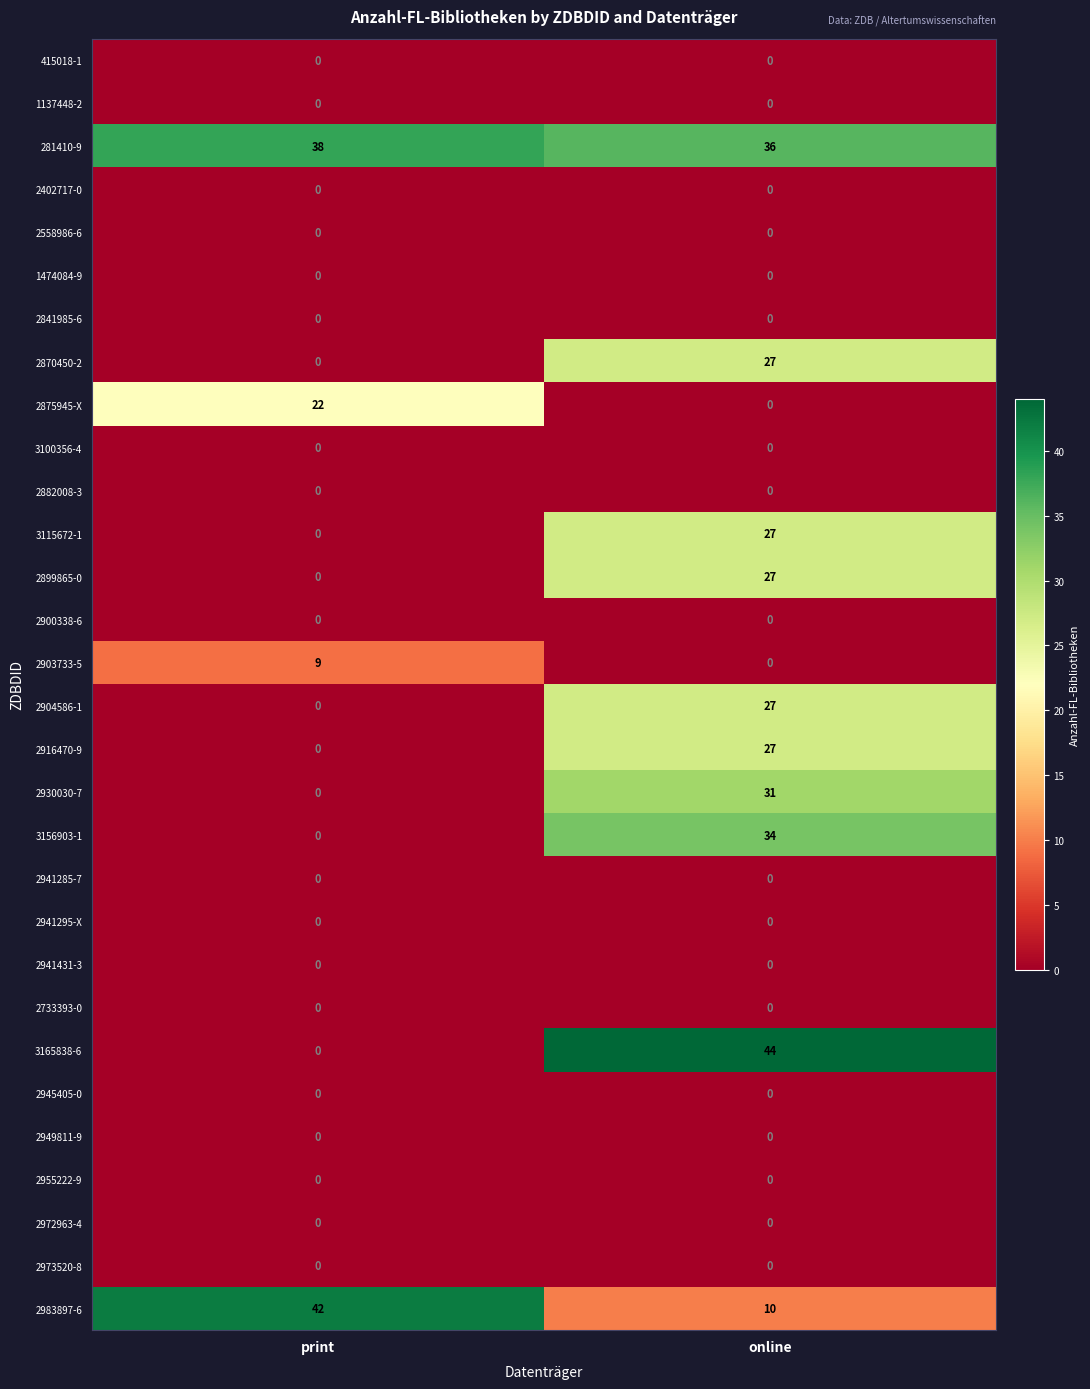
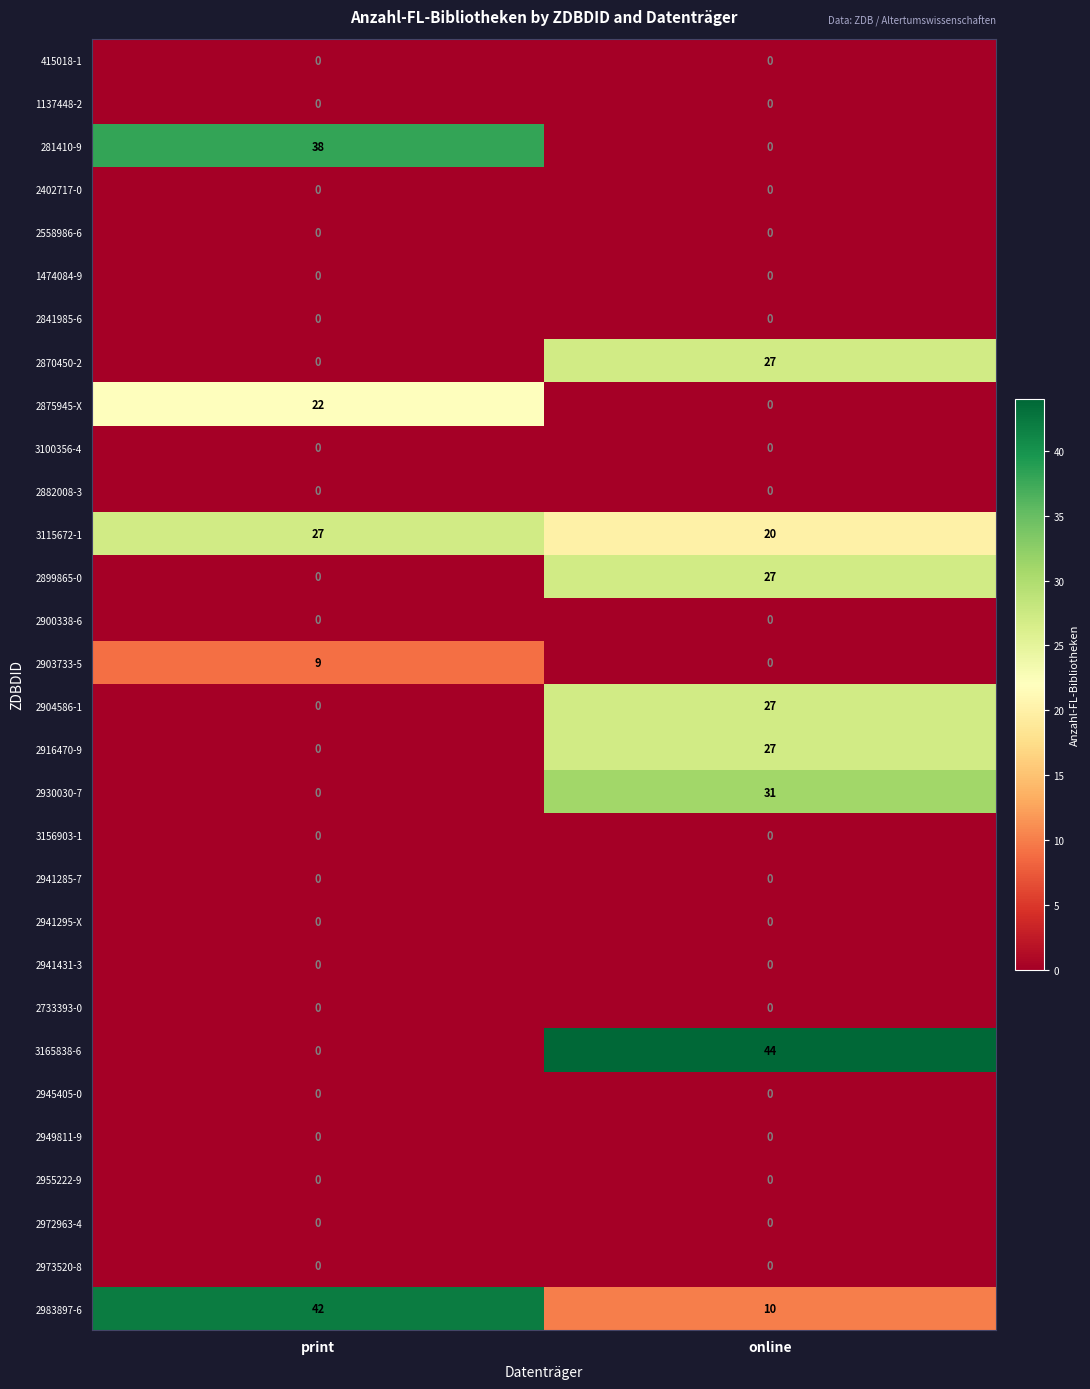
281410-9, online: 36 -> 0
3115672-1, print: 0 -> 27
3115672-1, online: 27 -> 20
3156903-1, online: 34 -> 0
